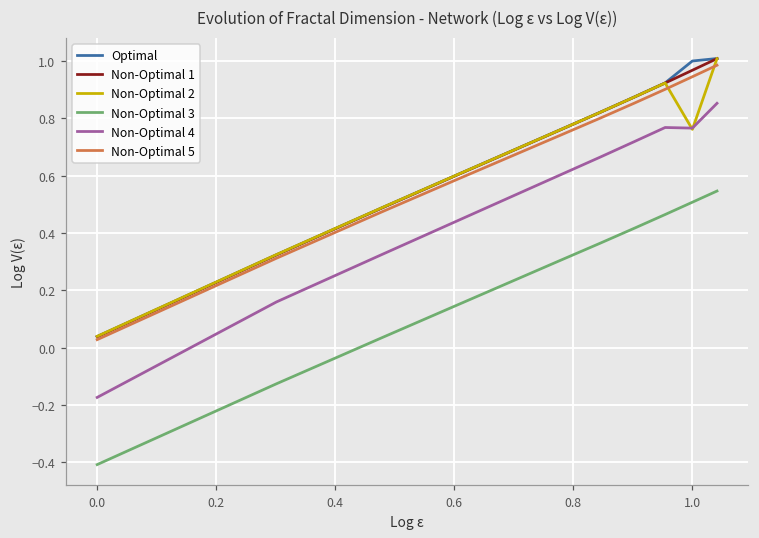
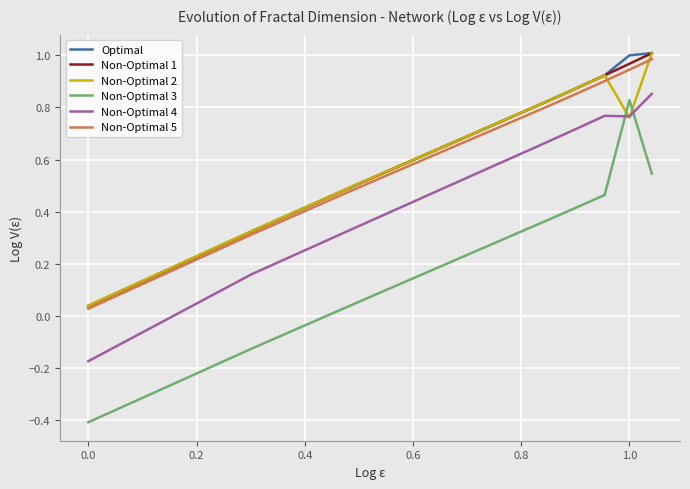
Non-Optimal 3, 1.0: 0.51 -> 0.83
